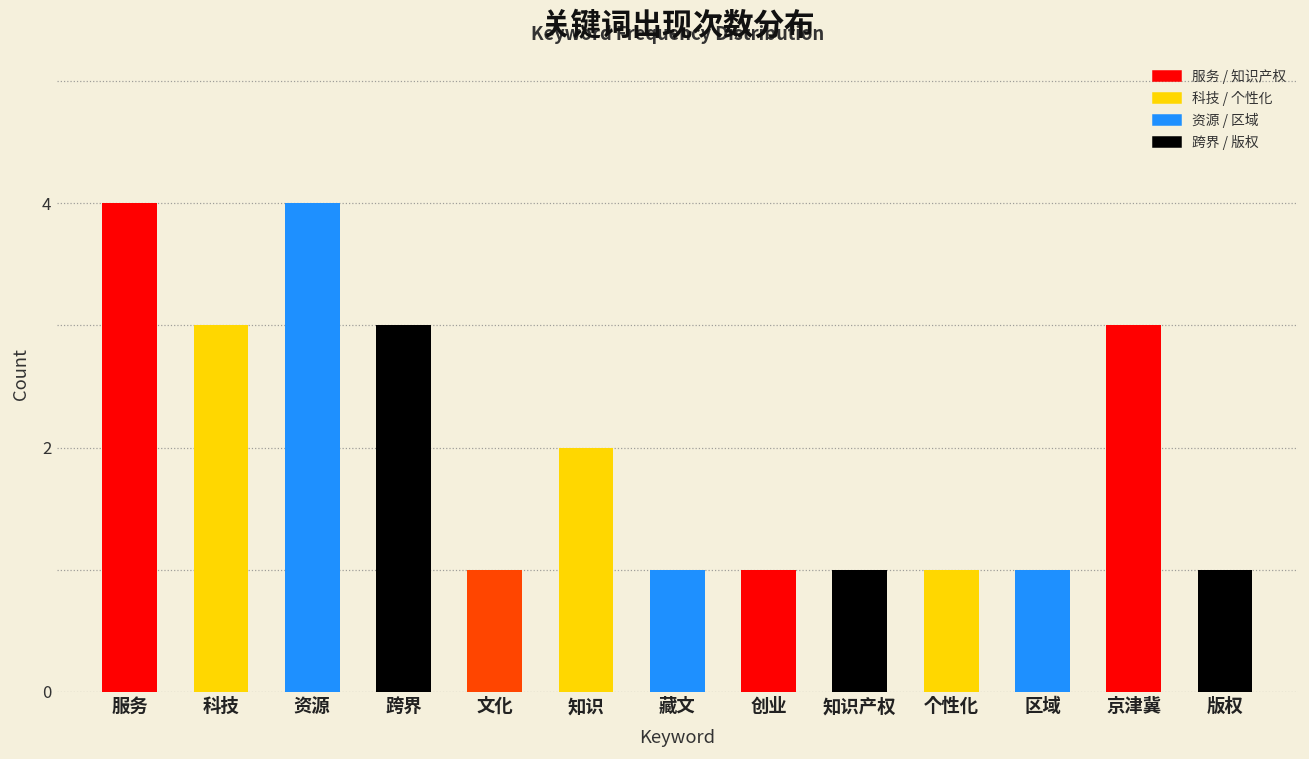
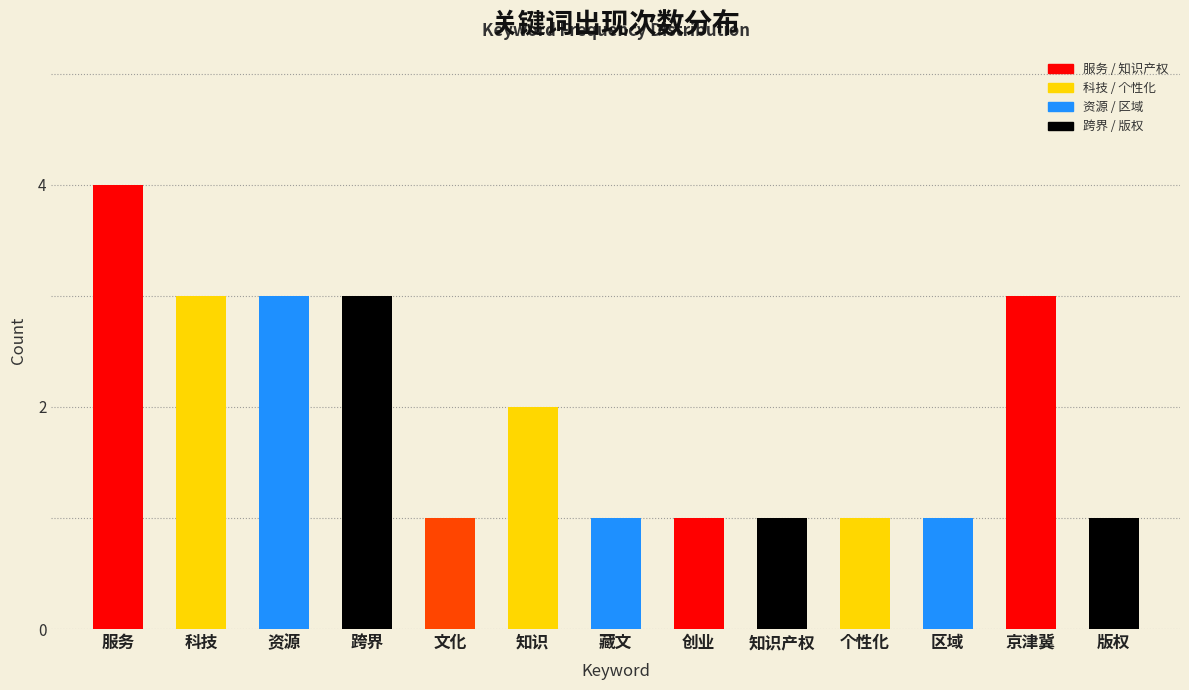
资源: 4 -> 3
